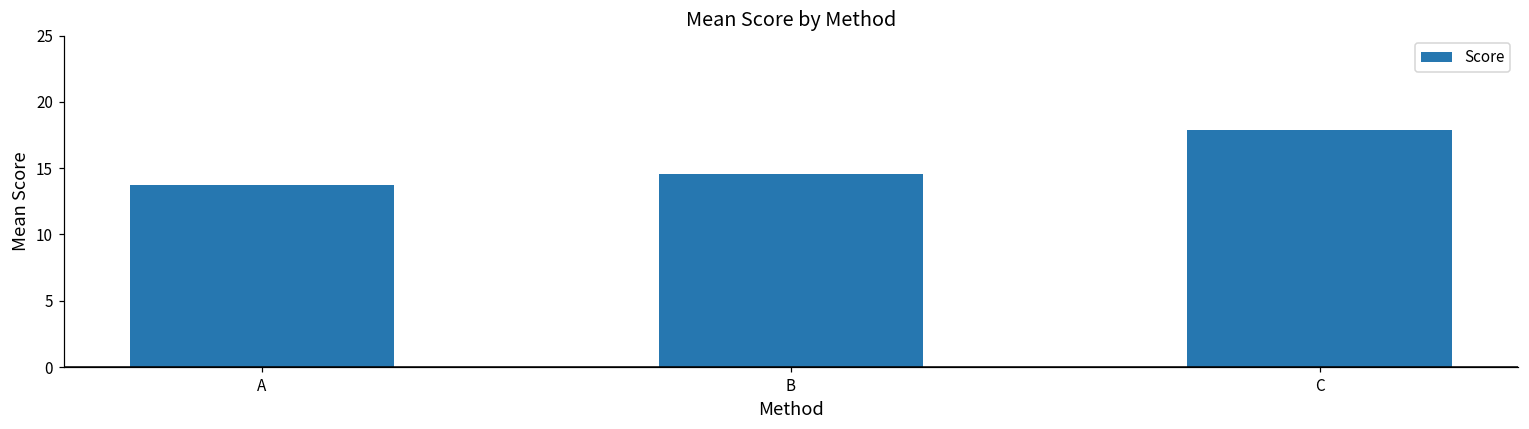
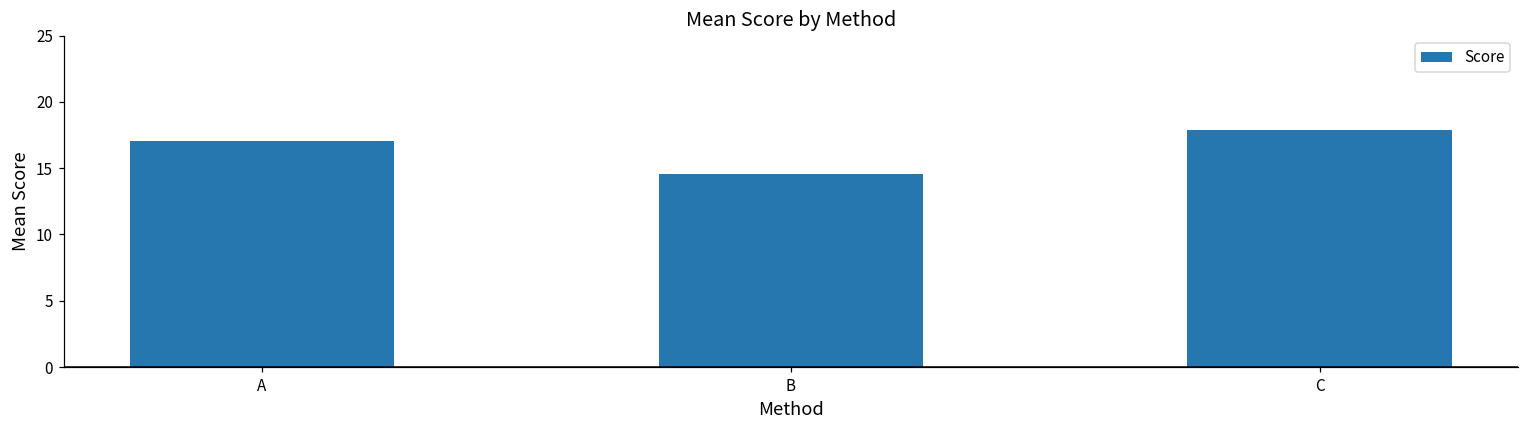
A: 13.8 -> 17.0
